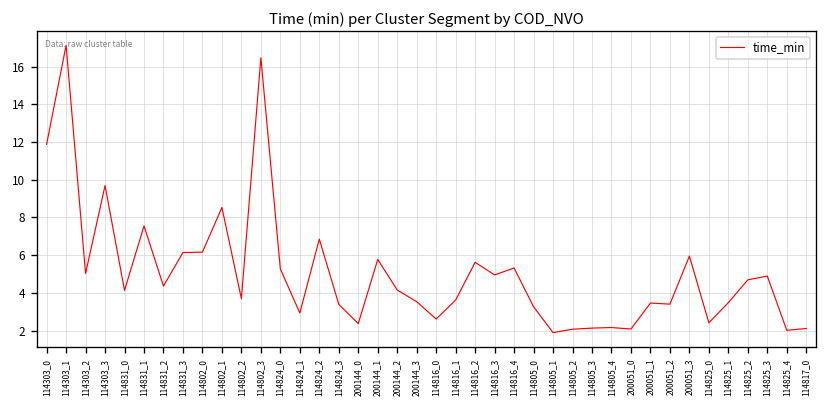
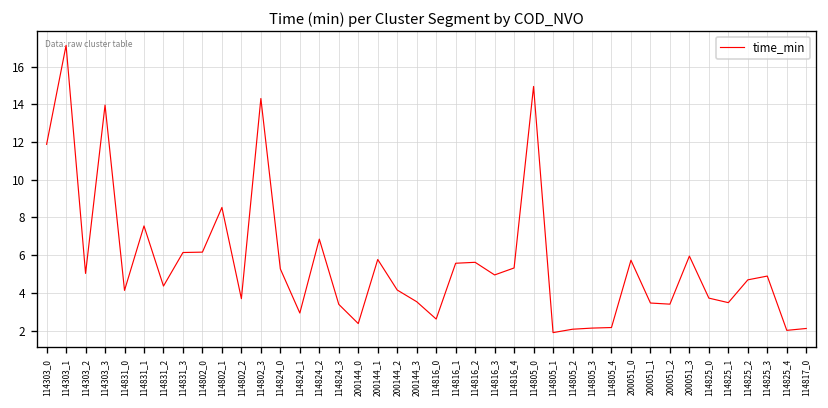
114303_3: 9.7 -> 14.0
114802_3: 16.5 -> 14.3
114816_1: 3.6 -> 5.6
114805_0: 3.3 -> 15.0
200051_0: 2.1 -> 5.7
114825_0: 2.4 -> 3.7
